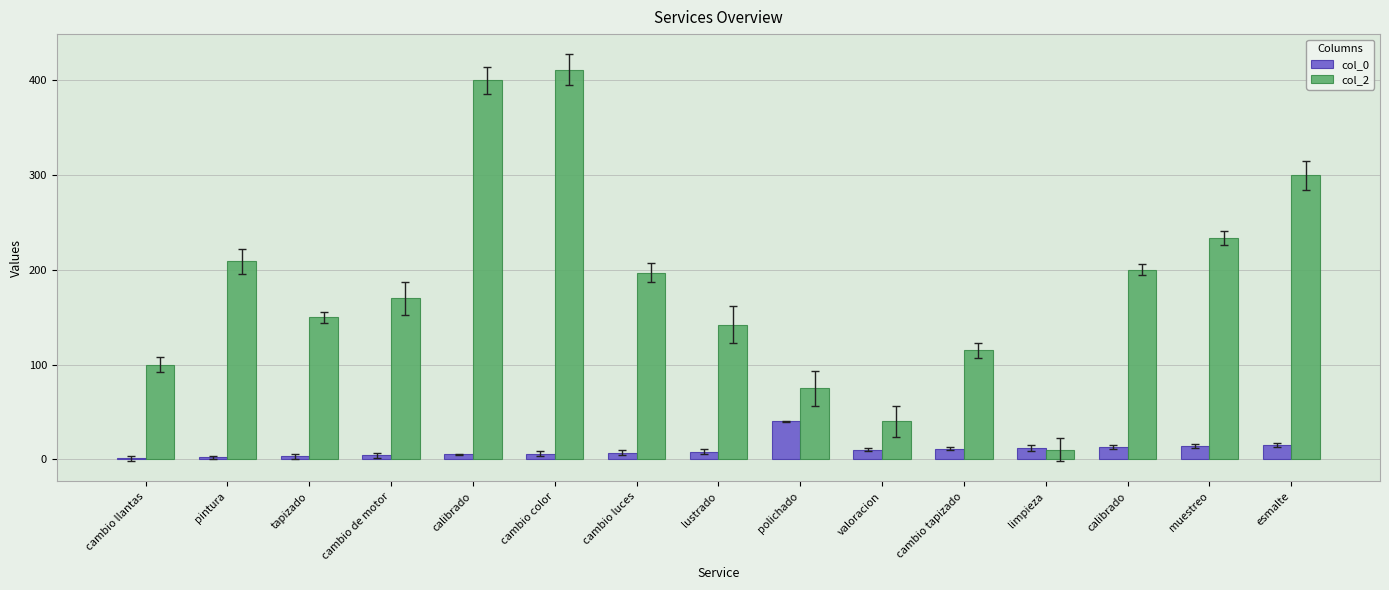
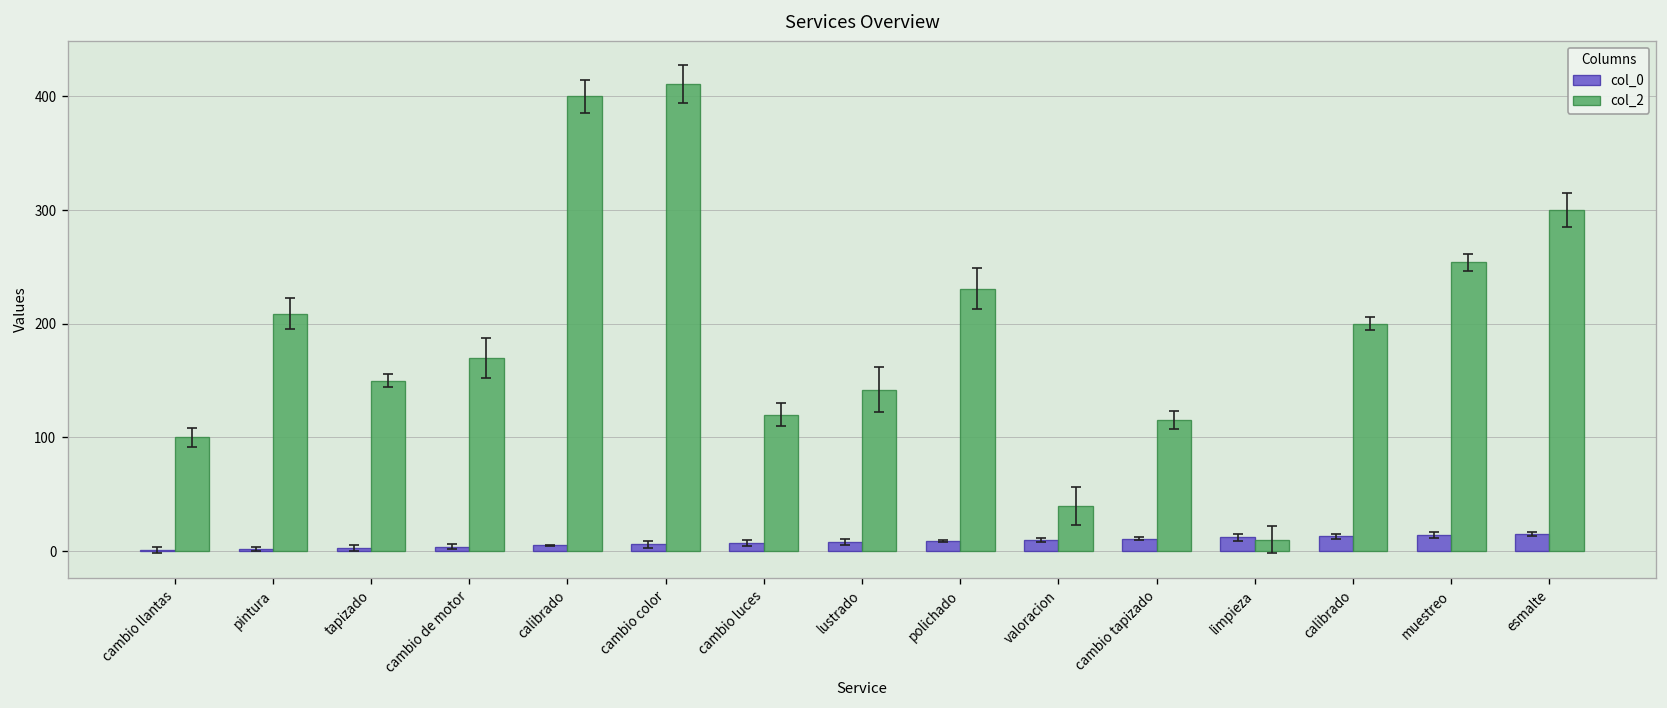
col_2, cambio luces: 200 -> 120
col_0, polichado: 40 -> 10
col_2, polichado: 80 -> 230
col_2, muestreo: 230 -> 250
